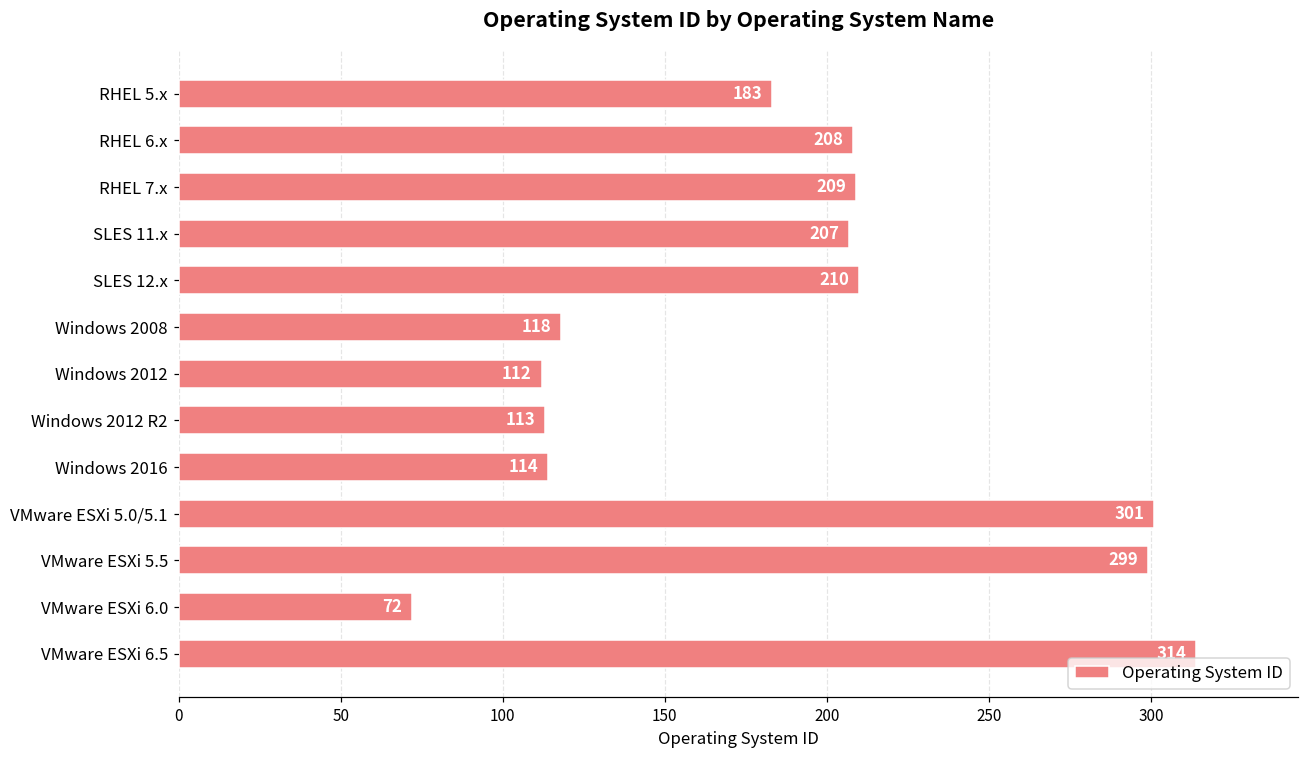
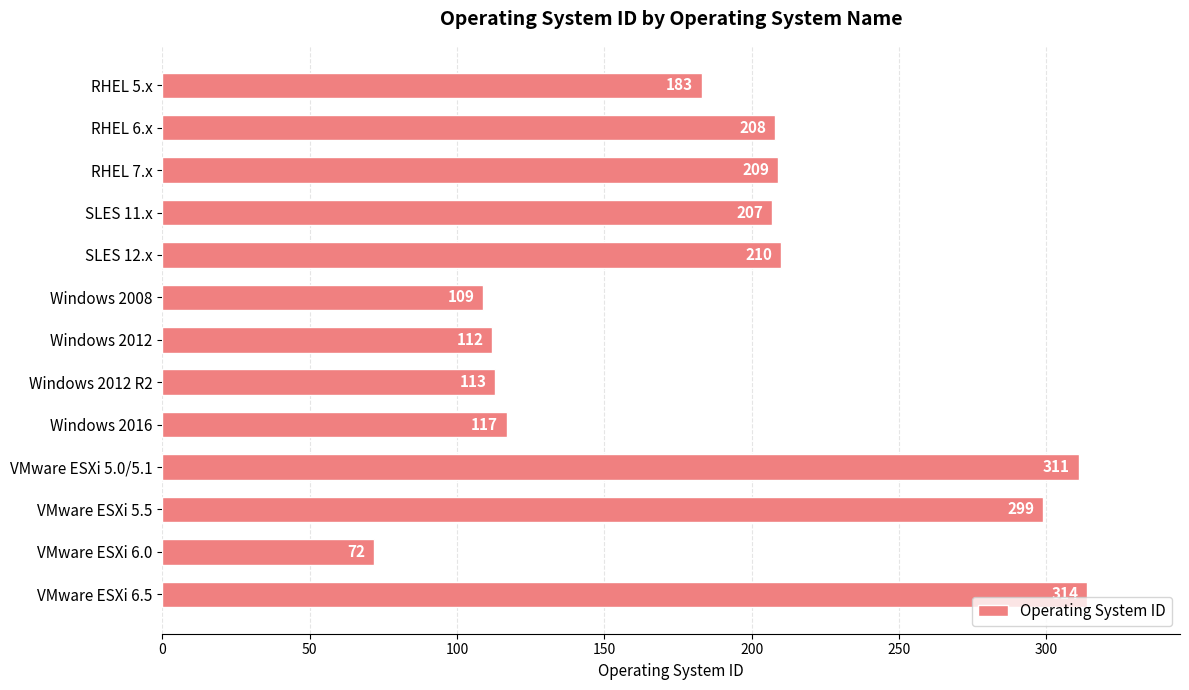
Windows 2008: 118 -> 109
Windows 2016: 114 -> 117
VMware ESXi 5.0/5.1: 301 -> 311
